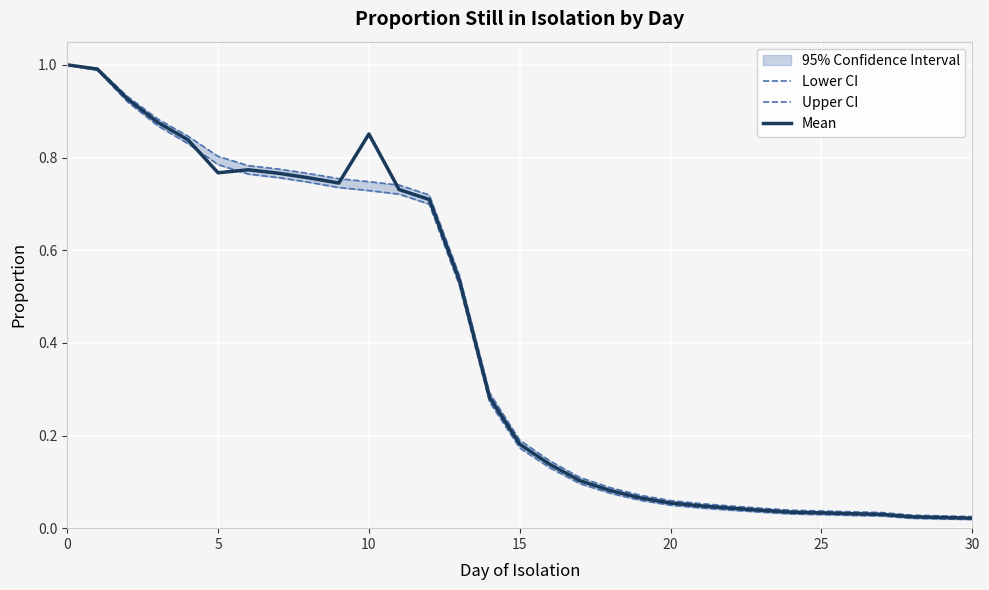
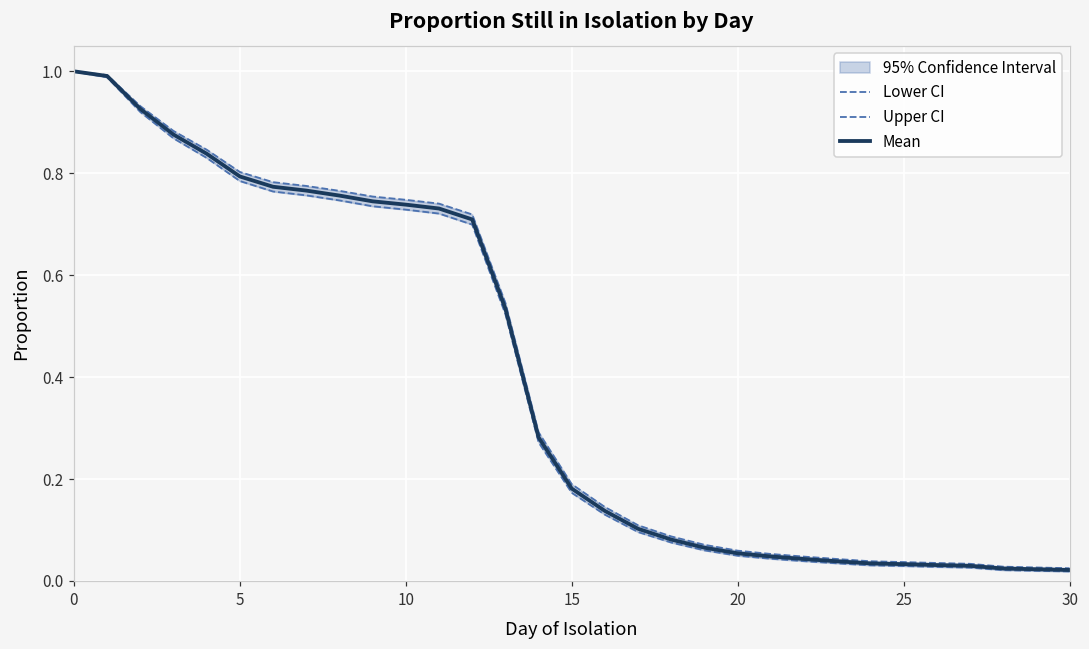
Mean, 5: 0.77 -> 0.79
Mean, 10: 0.85 -> 0.74
